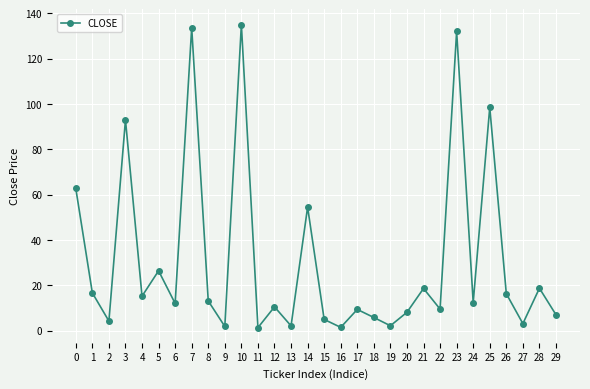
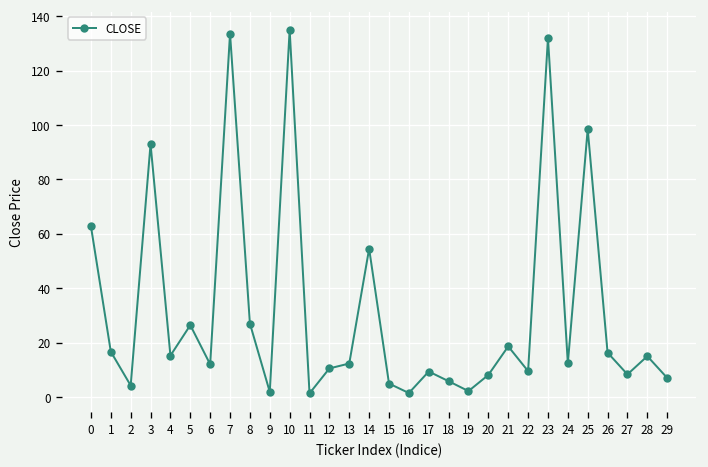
8: 13 -> 27
13: 2 -> 12
27: 3 -> 8
28: 19 -> 15
